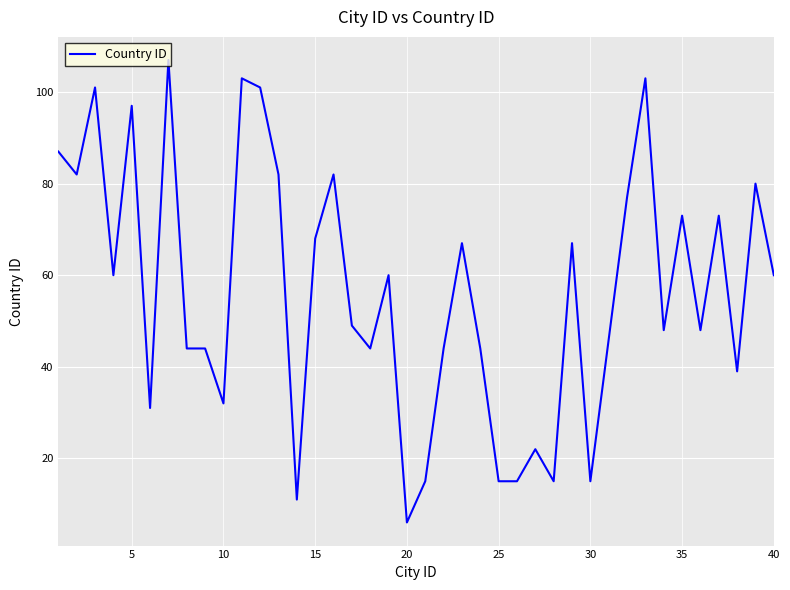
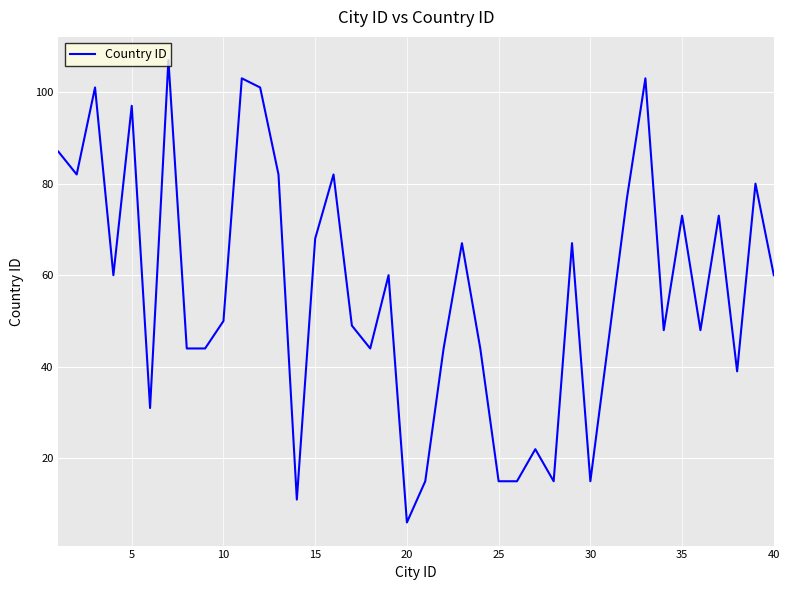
10: 32 -> 50
